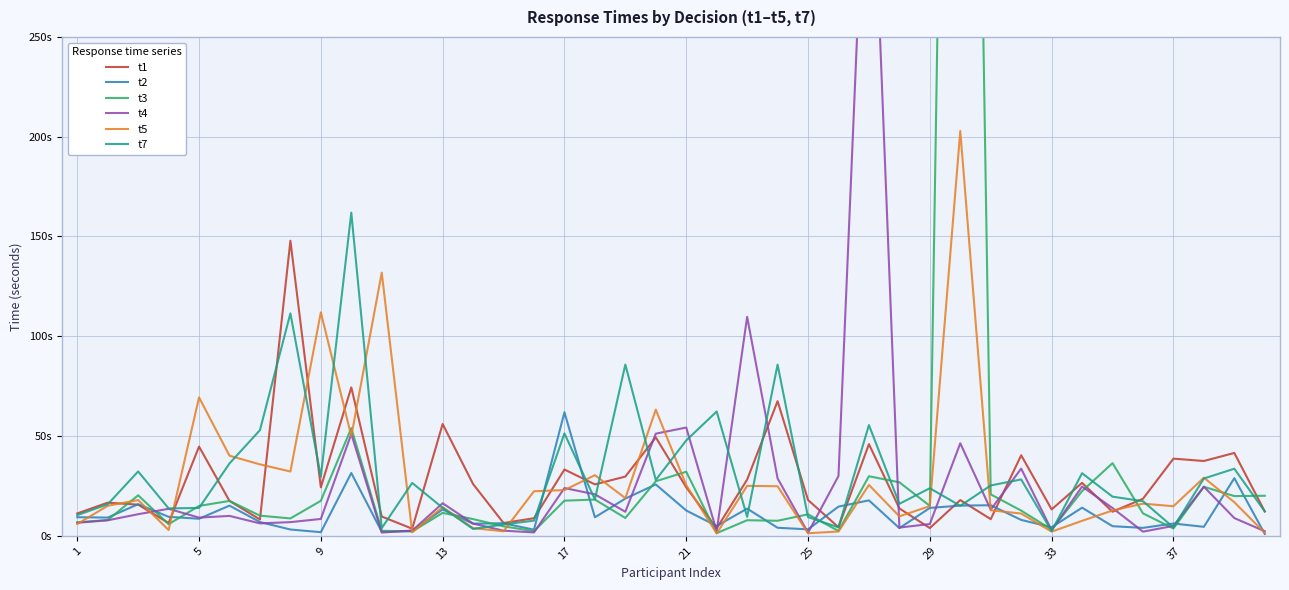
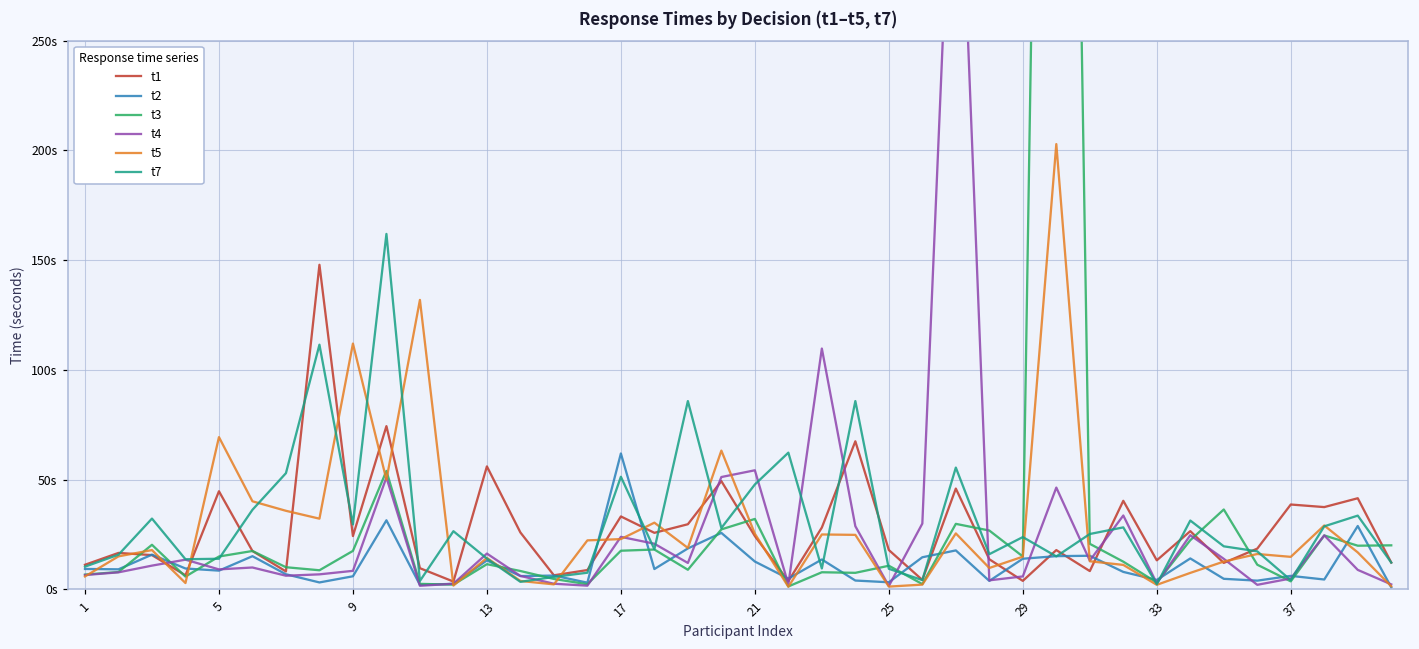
t2, 9: 2s -> 6s
